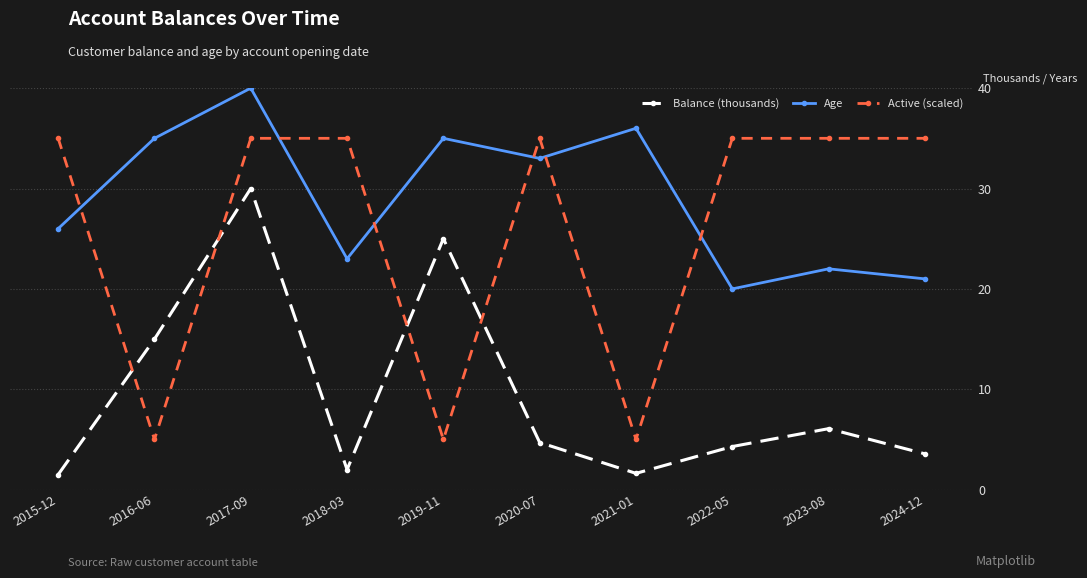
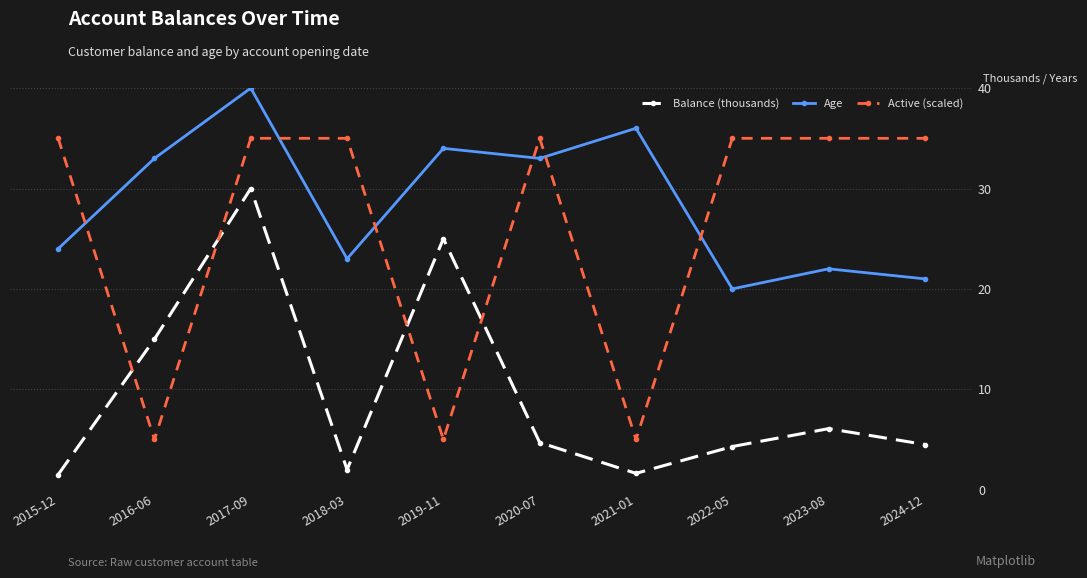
Age, 2015-12: 26 -> 24
Age, 2016-06: 35 -> 33
Age, 2019-11: 35 -> 34
Balance (thousands), 2024-12: 3.6 -> 4.5
